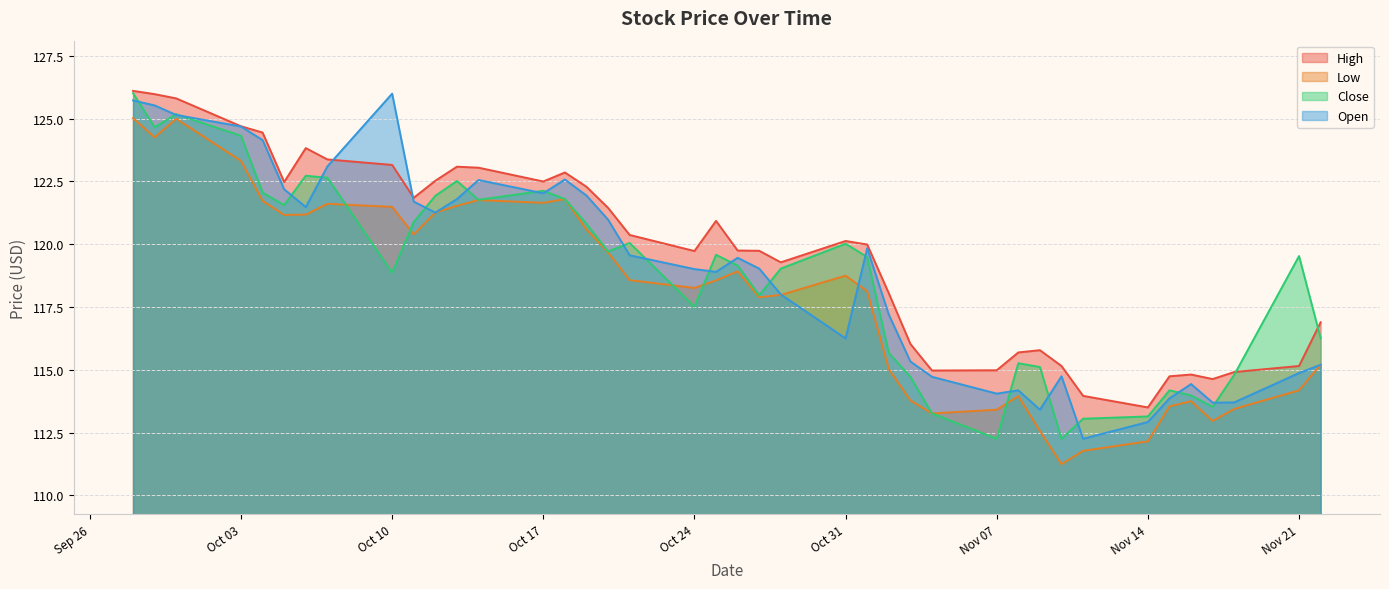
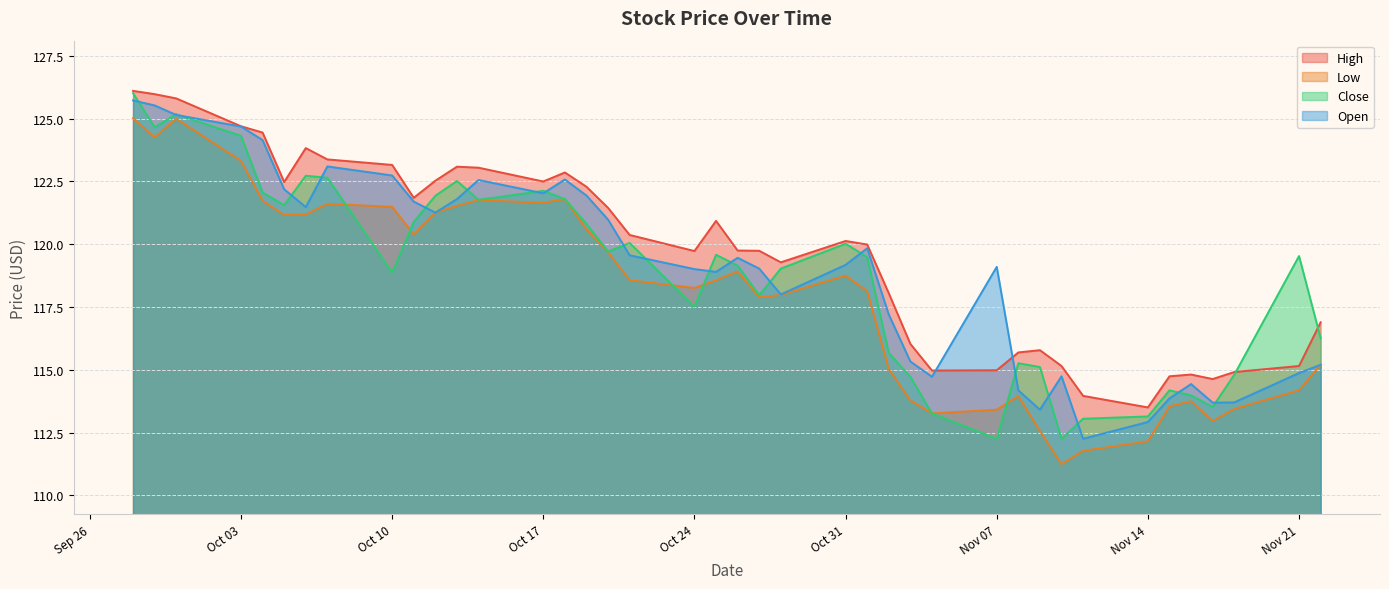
Open, Oct 10: 126.0 -> 122.7
Open, Oct 31: 116.3 -> 119.2
Open, Nov 07: 114.1 -> 119.1
